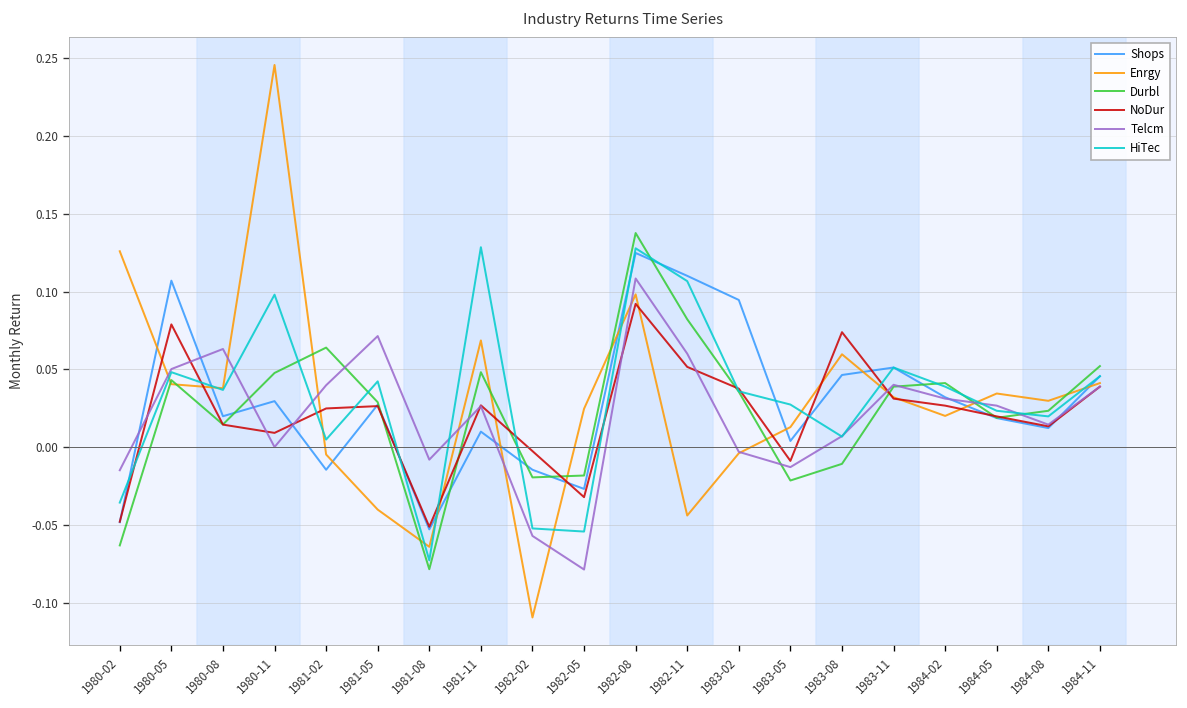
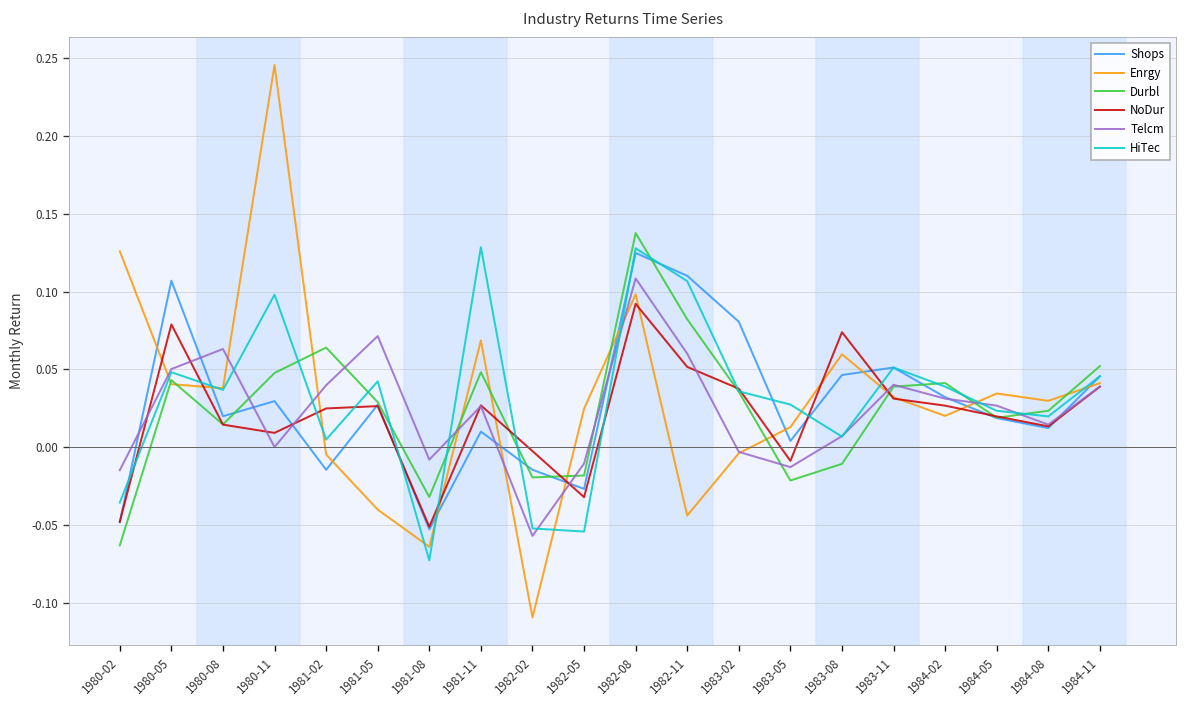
Durbl, 1981-08: -0.078 -> -0.032
Telcm, 1982-05: -0.079 -> -0.011
Shops, 1983-02: 0.095 -> 0.081
